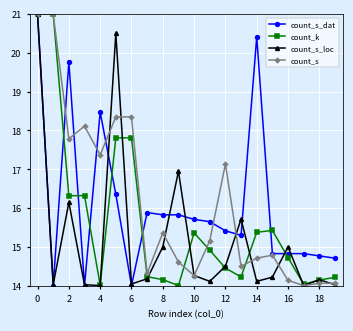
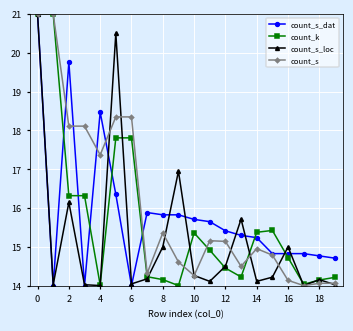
count_s, 2: 17.8 -> 18.1
count_s, 12: 17.1 -> 15.1
count_s_dat, 14: 20.4 -> 15.2
count_s, 14: 14.7 -> 15.0
